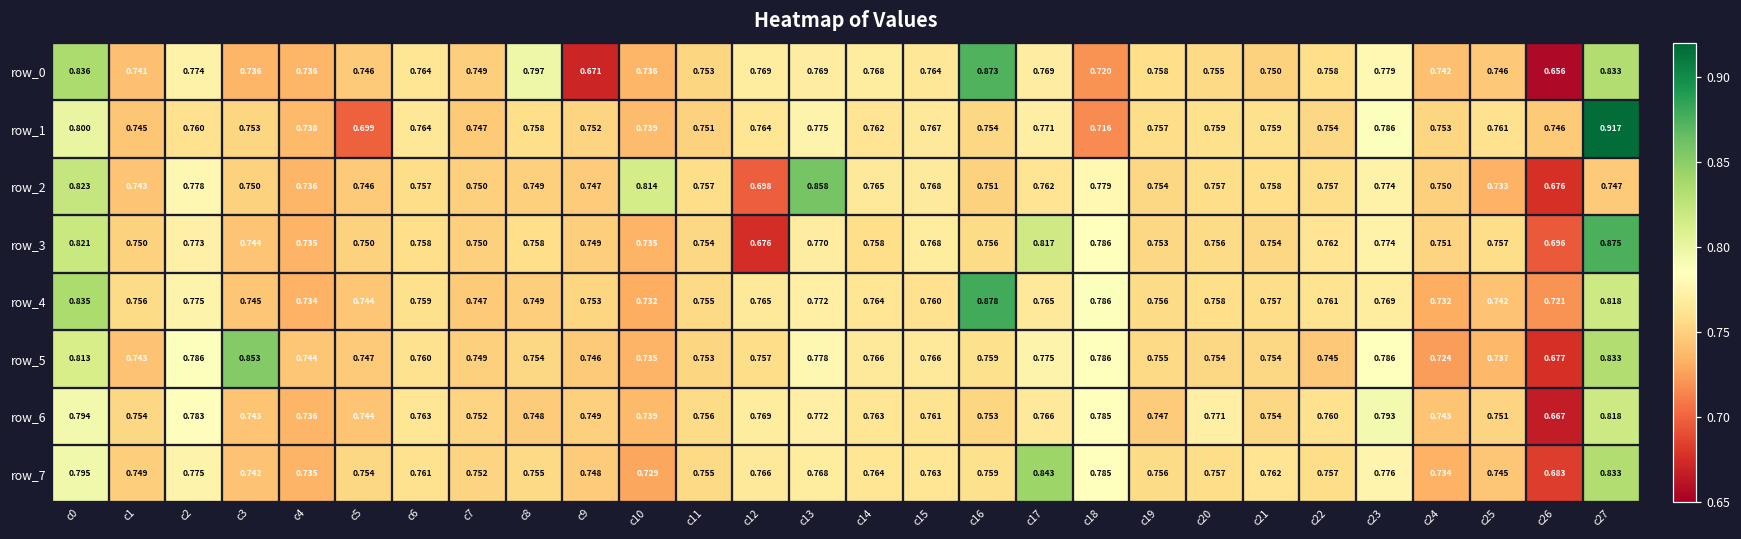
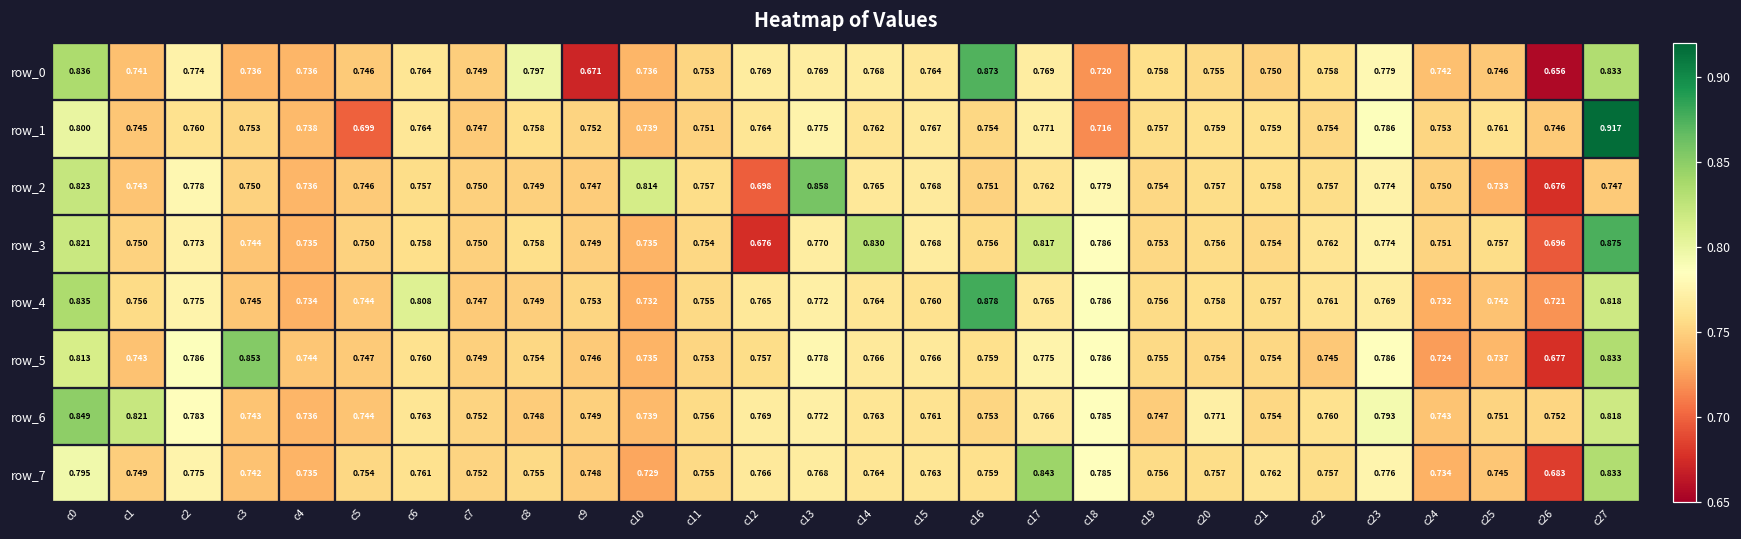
row_3, c14: 0.758 -> 0.830
row_4, c6: 0.759 -> 0.808
row_6, c0: 0.794 -> 0.849
row_6, c1: 0.754 -> 0.821
row_6, c26: 0.667 -> 0.752
